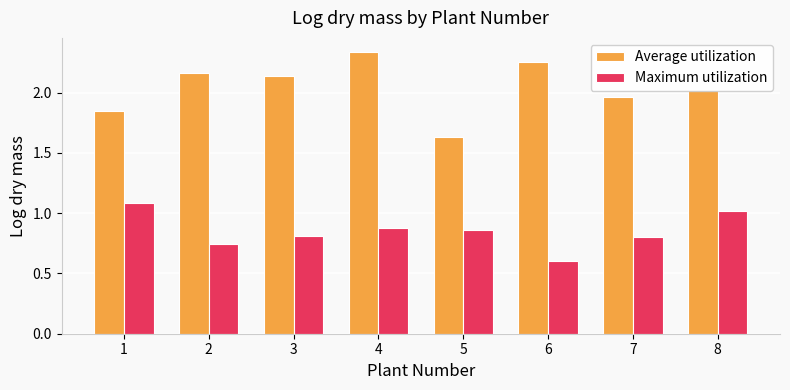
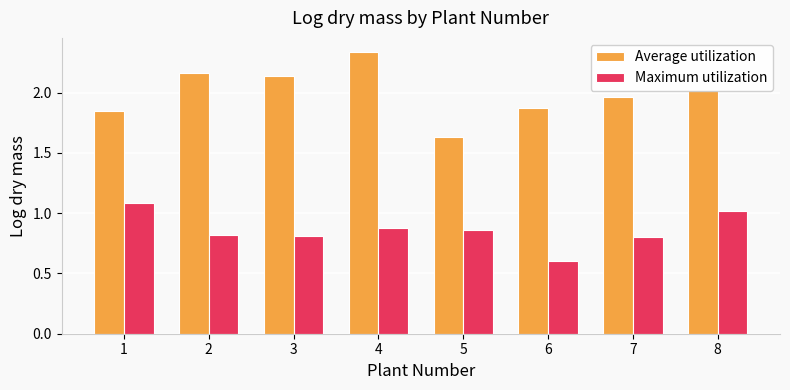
Maximum utilization, 2: 0.75 -> 0.82
Average utilization, 6: 2.26 -> 1.87
